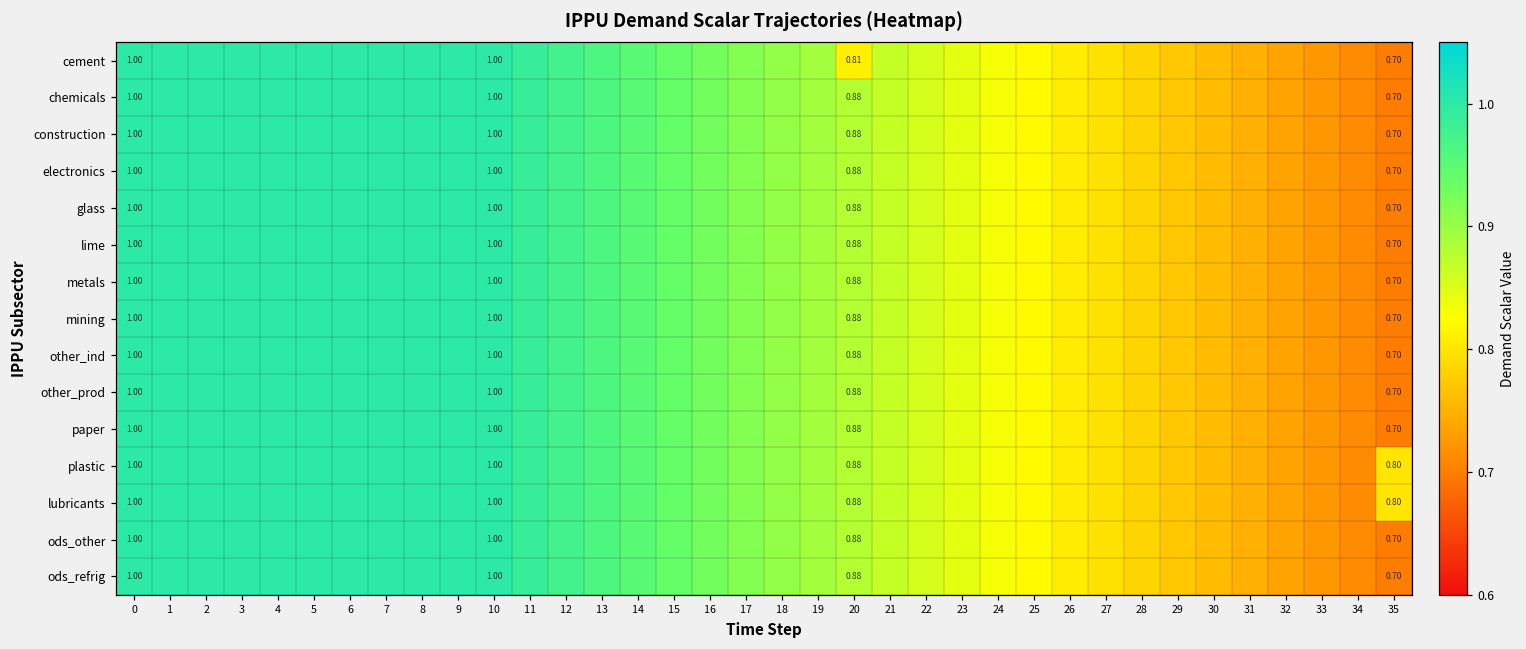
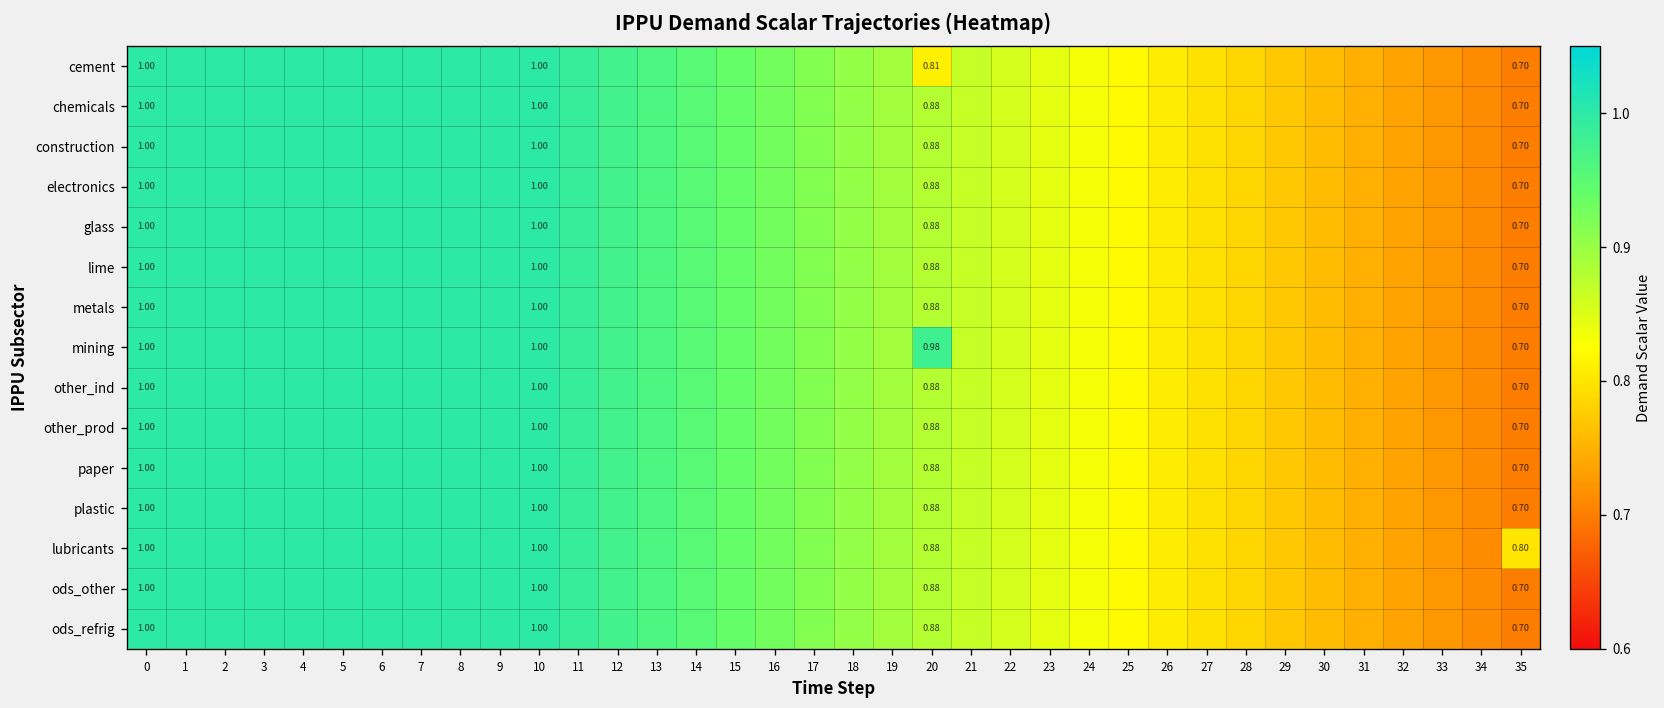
mining, 20: 0.88 -> 0.98
plastic, 35: 0.80 -> 0.70
